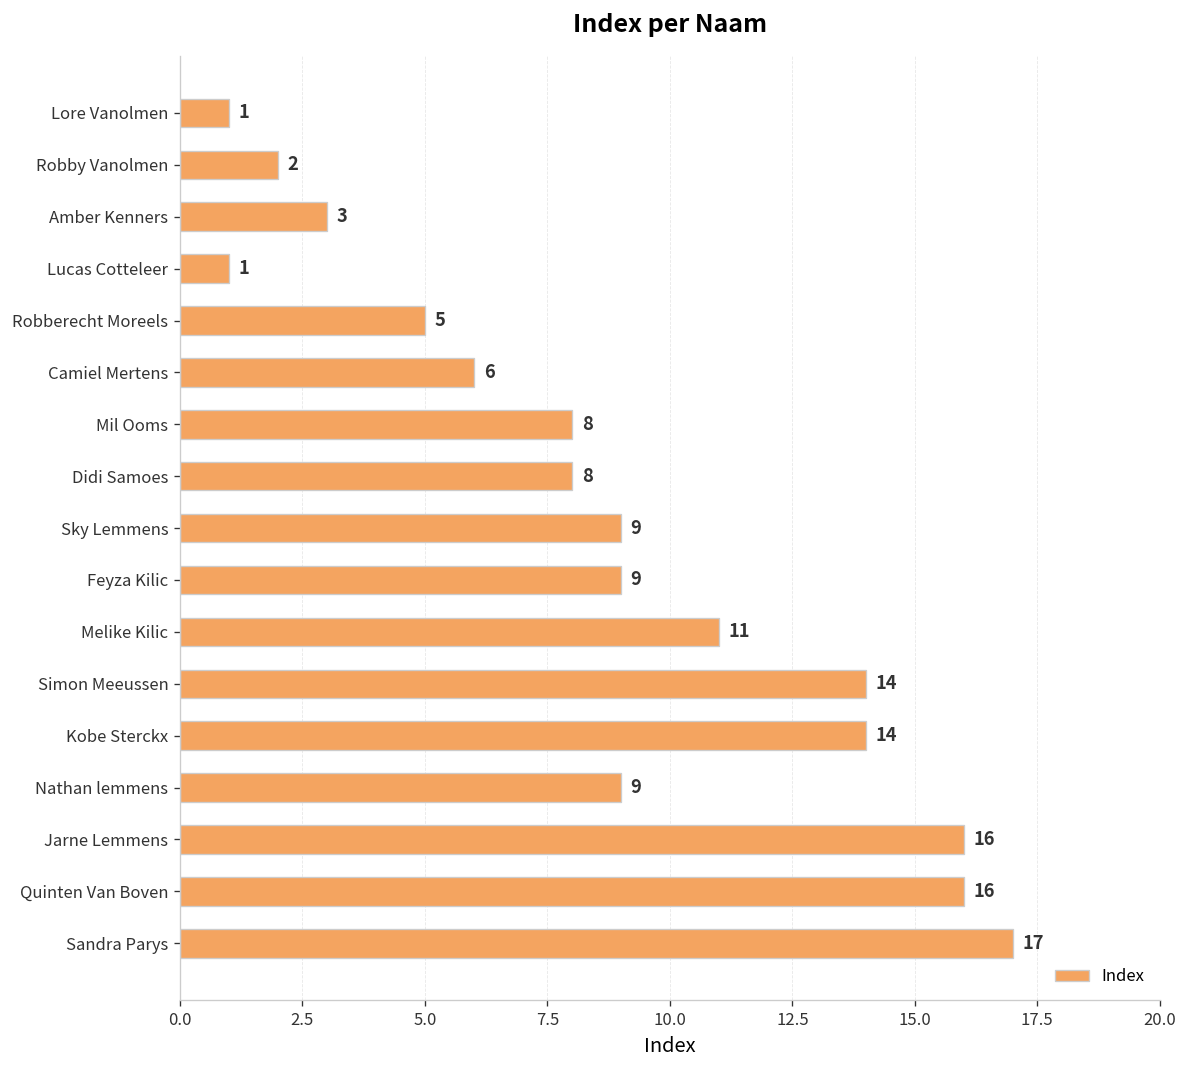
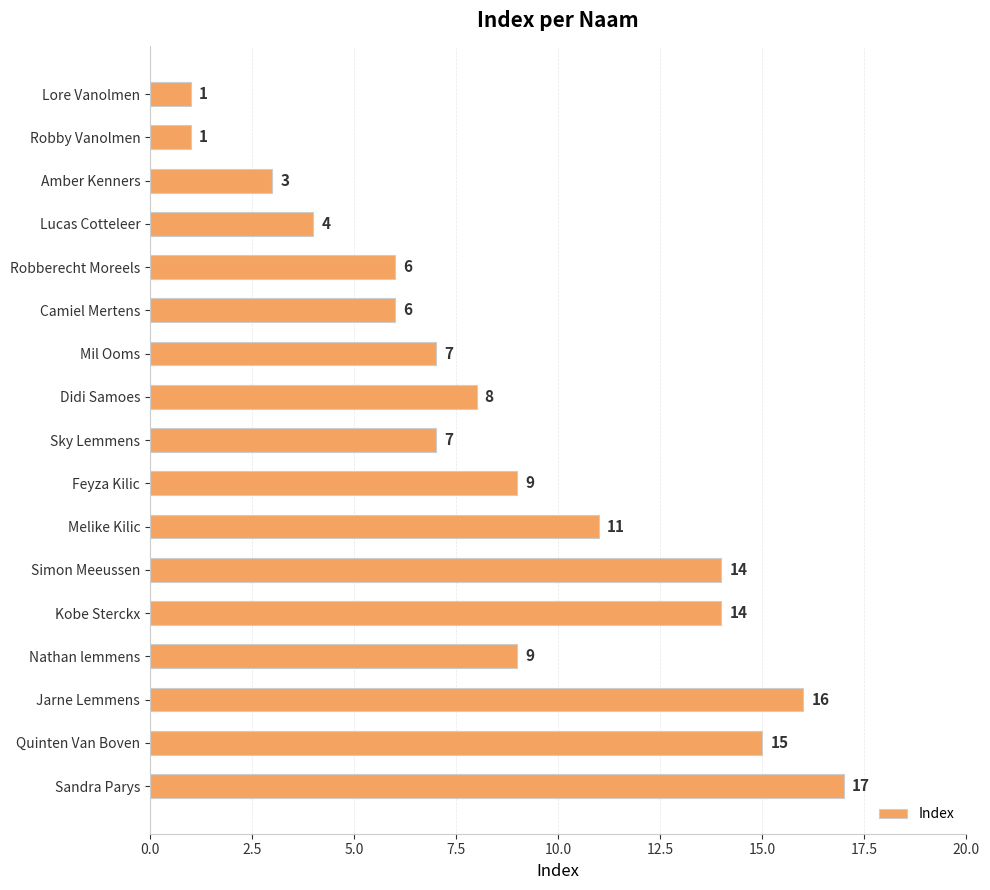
Robby Vanolmen: 2 -> 1
Lucas Cotteleer: 1 -> 4
Robberecht Moreels: 5 -> 6
Mil Ooms: 8 -> 7
Sky Lemmens: 9 -> 7
Quinten Van Boven: 16 -> 15
